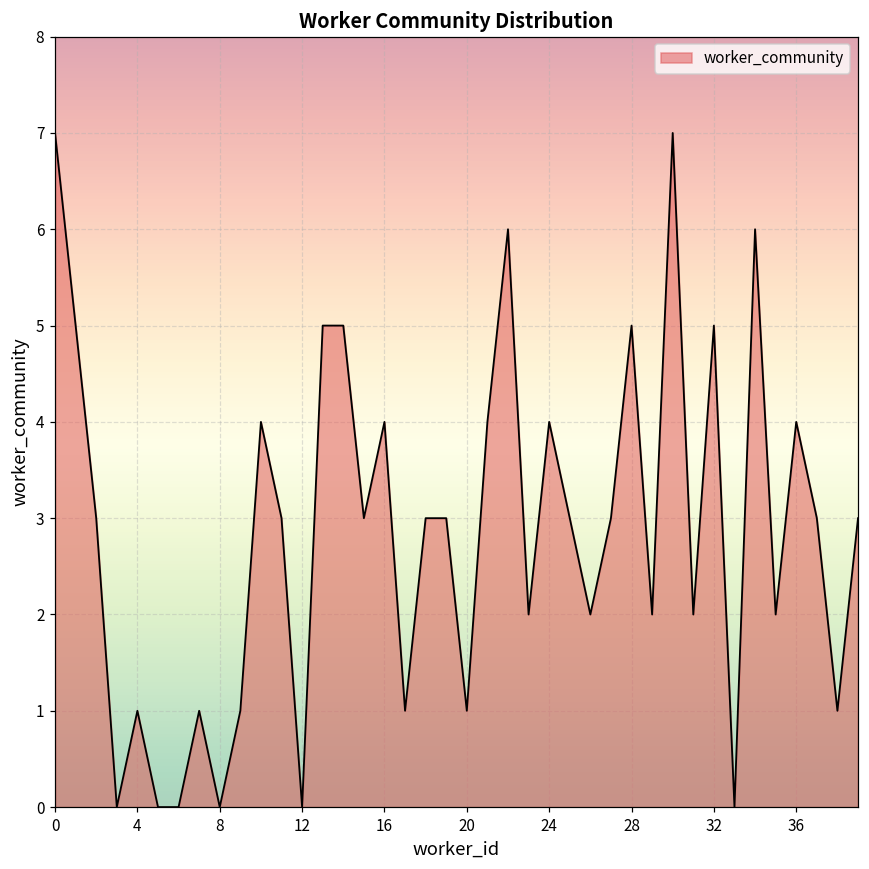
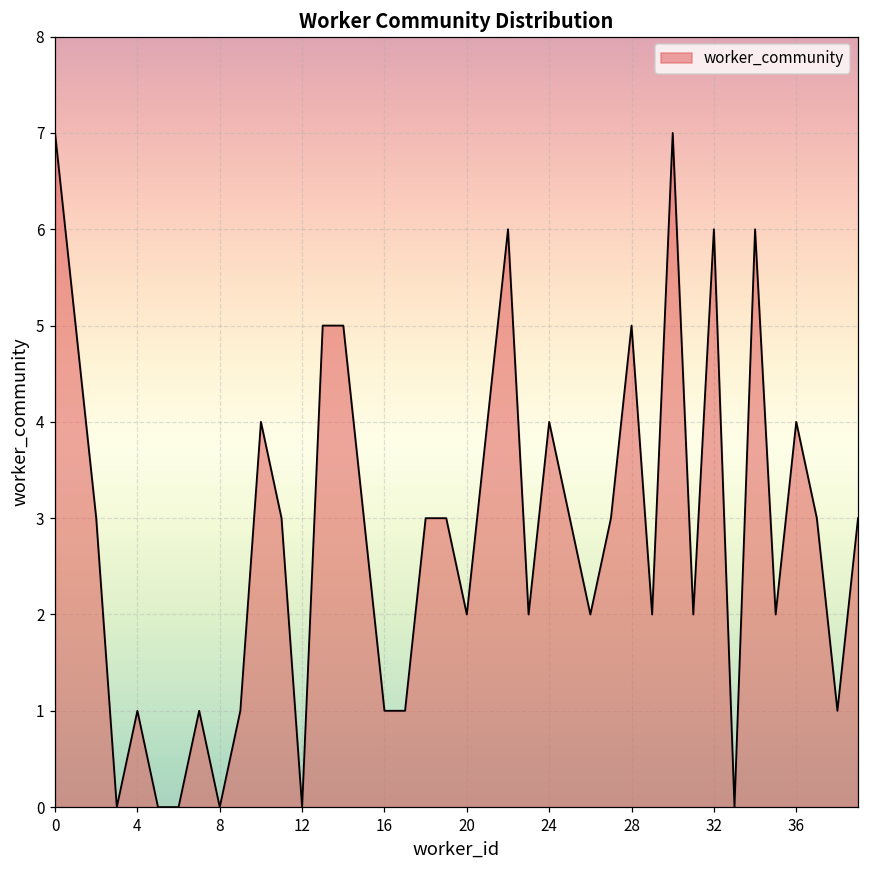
16: 4 -> 1
20: 1 -> 2
32: 5 -> 6
